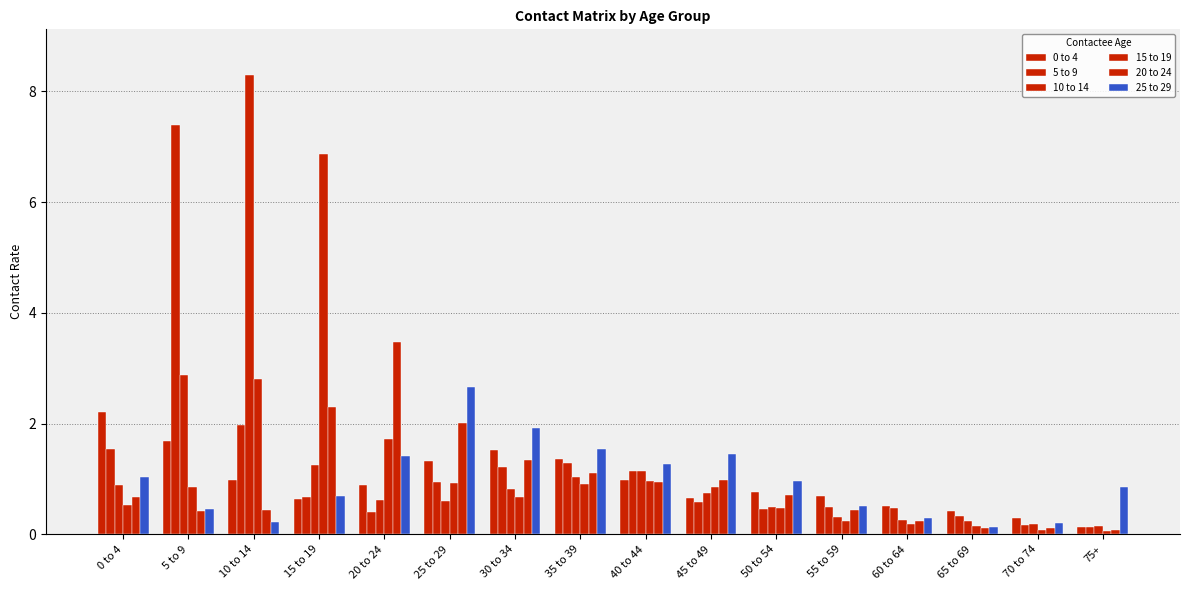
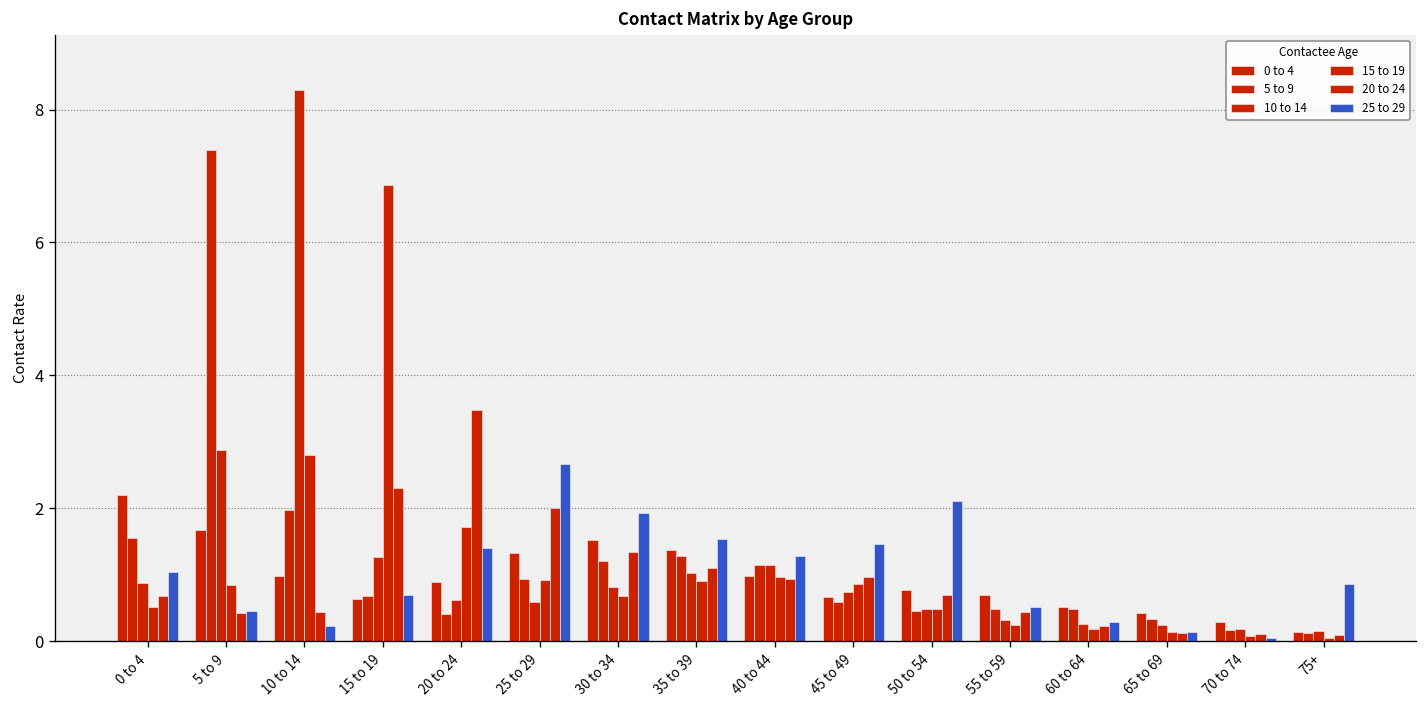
25 to 29, 50 to 54: 1.0 -> 2.1
25 to 29, 70 to 74: 0.2 -> 0.0
